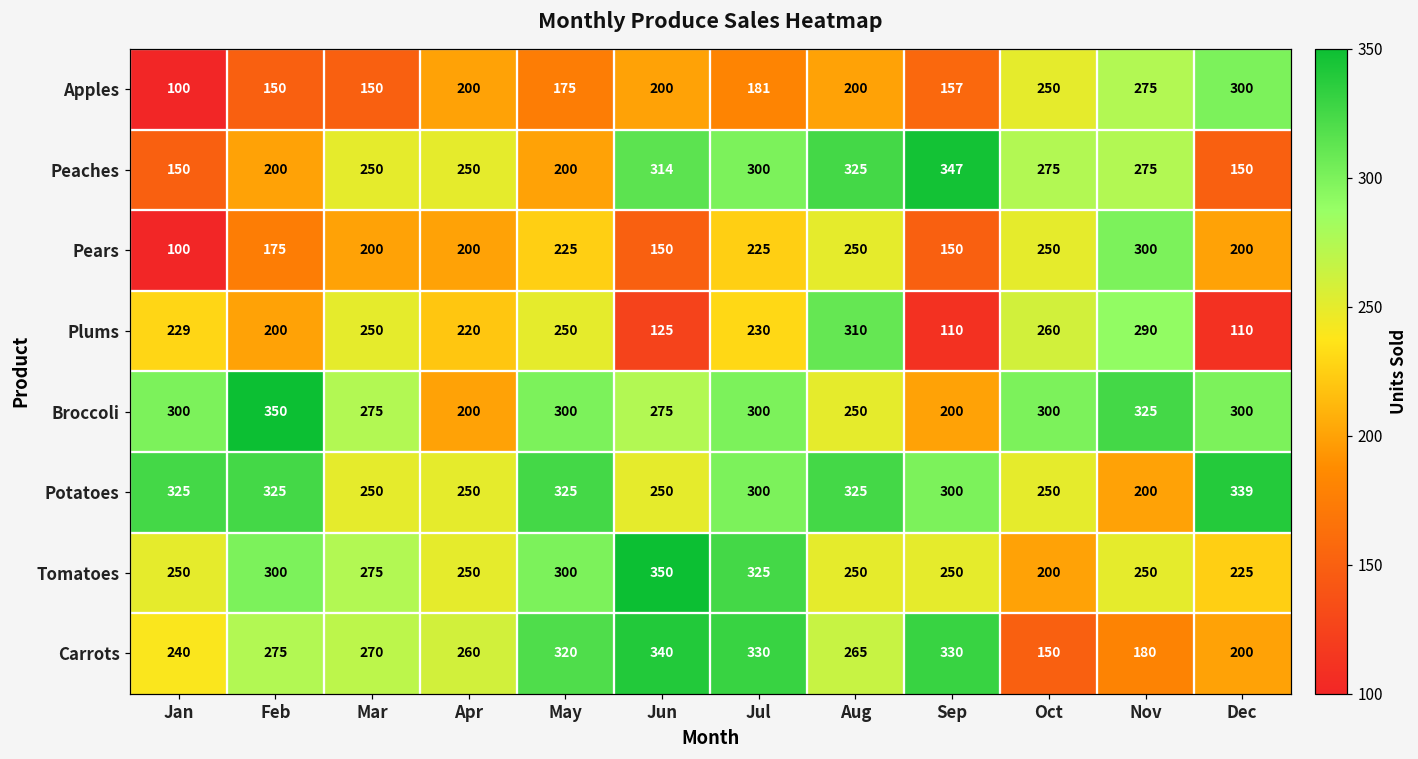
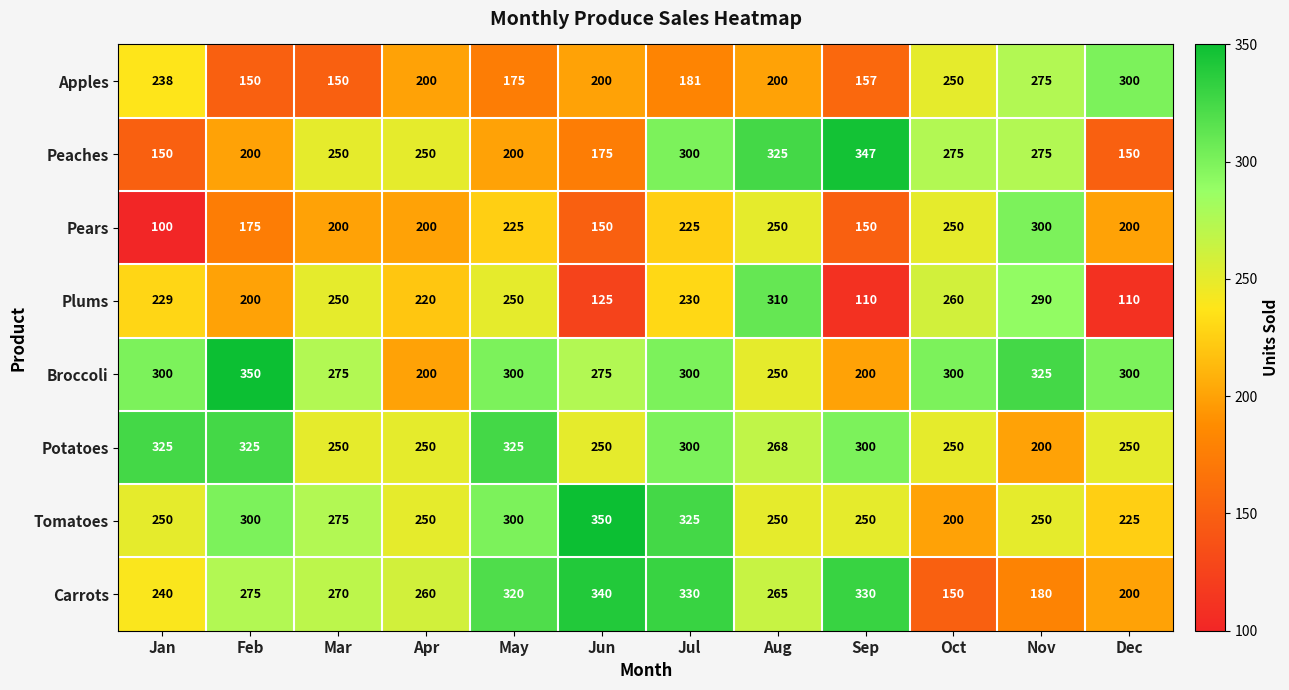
Apples, Jan: 100 -> 238
Peaches, Jun: 314 -> 175
Potatoes, Aug: 325 -> 268
Potatoes, Dec: 339 -> 250
